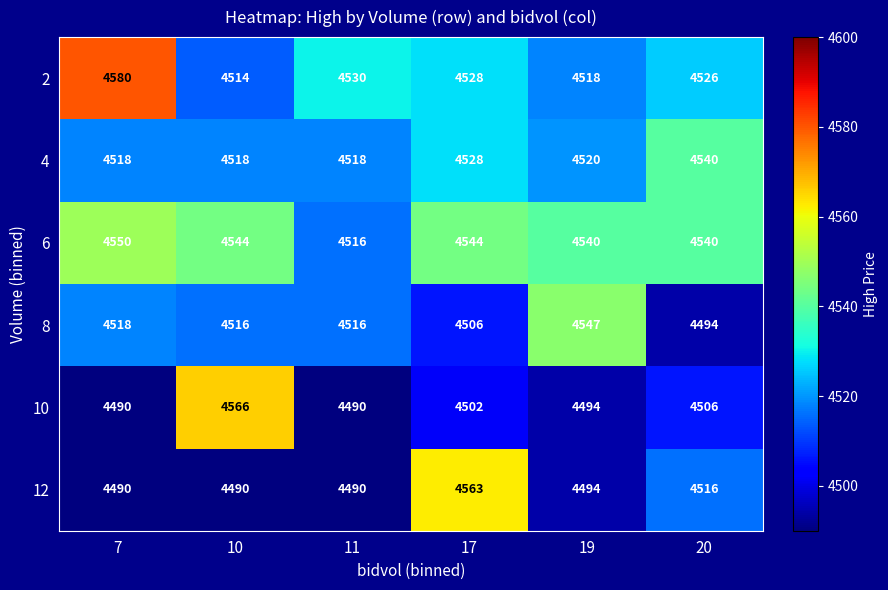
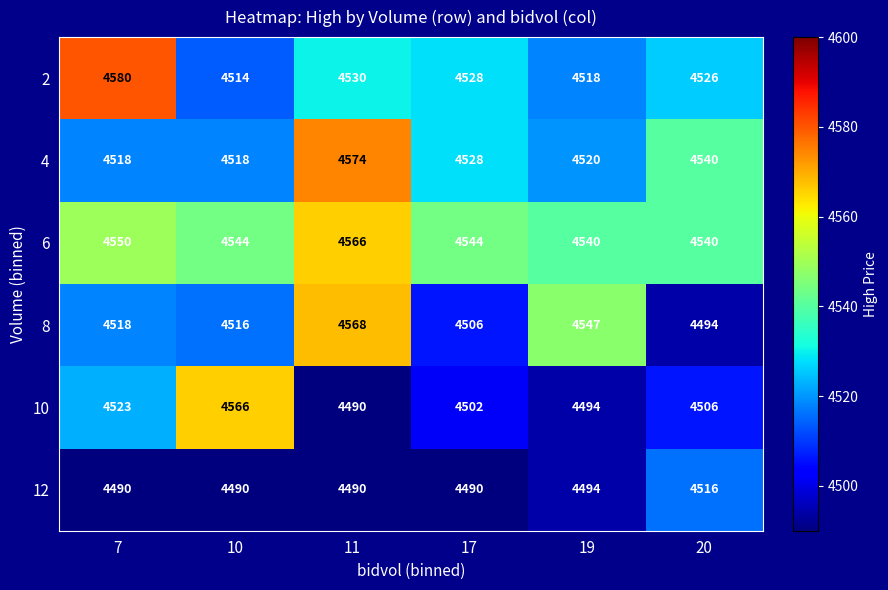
4, 11: 4518 -> 4574
6, 11: 4516 -> 4566
8, 11: 4516 -> 4568
10, 7: 4490 -> 4523
12, 17: 4563 -> 4490
